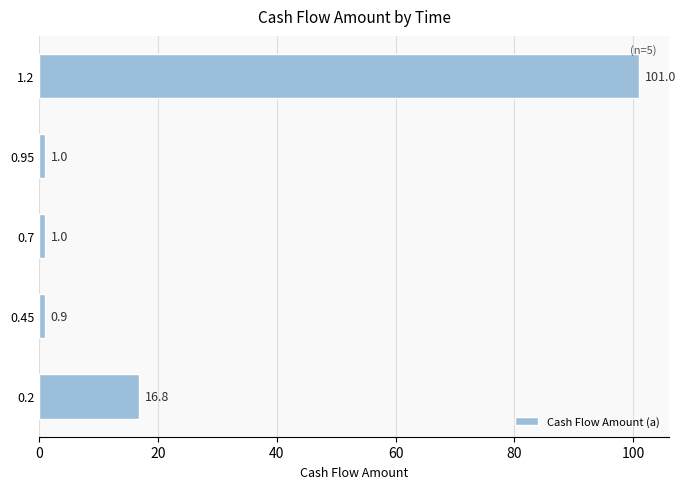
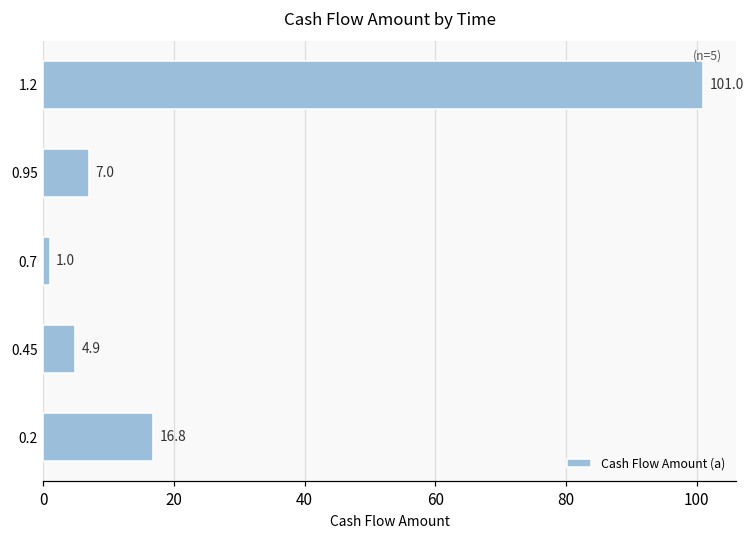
0.95: 1.0 -> 7.0
0.45: 0.9 -> 4.9
